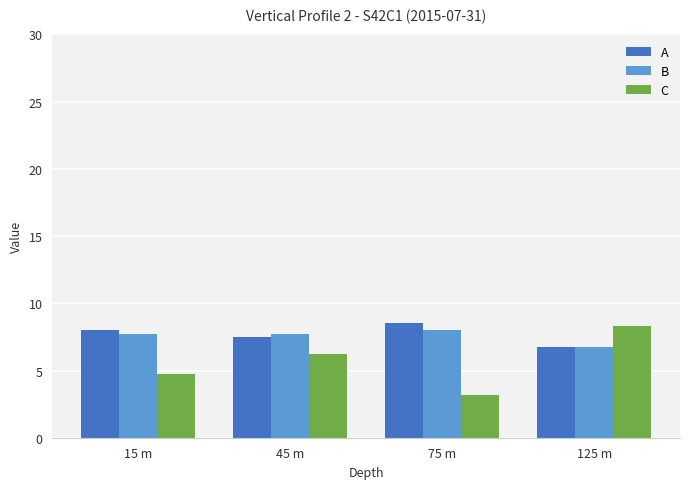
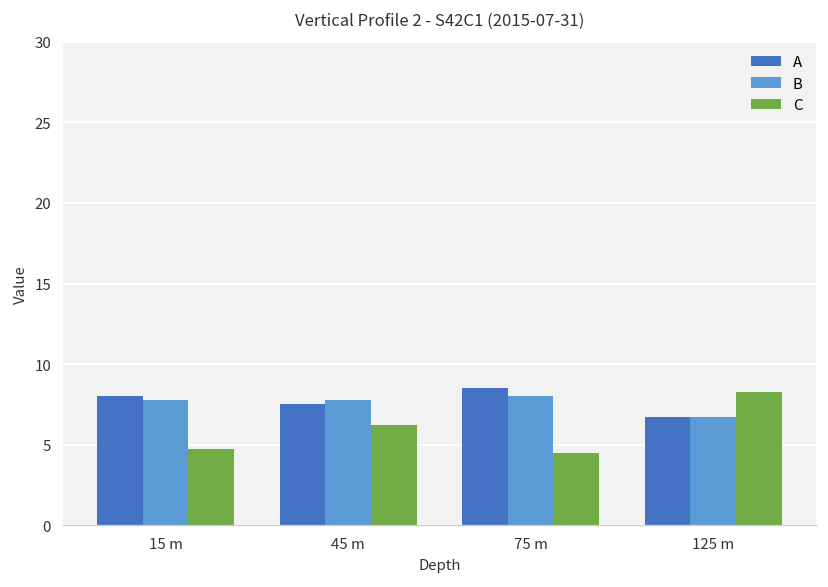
C, 75 m: 3.2 -> 4.5
